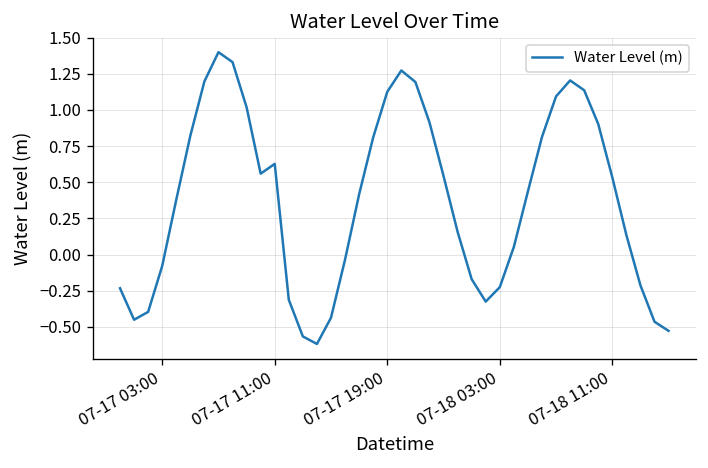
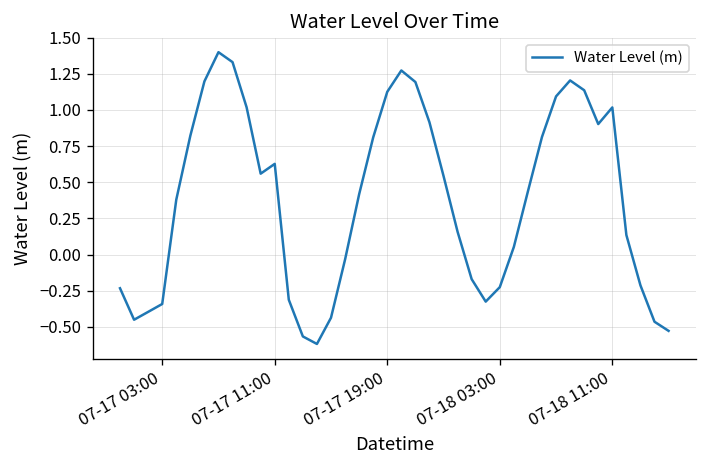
07-17 03:00: -0.08 -> -0.34
07-18 11:00: 0.53 -> 1.02
